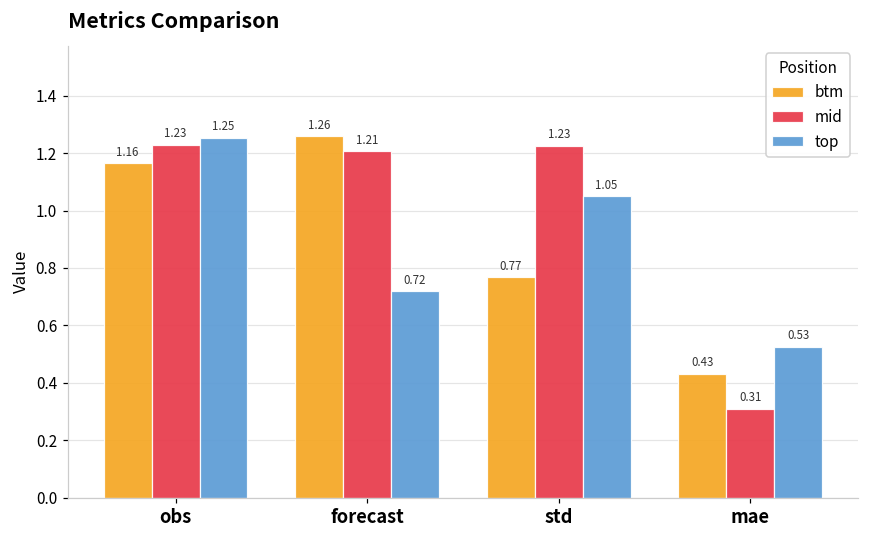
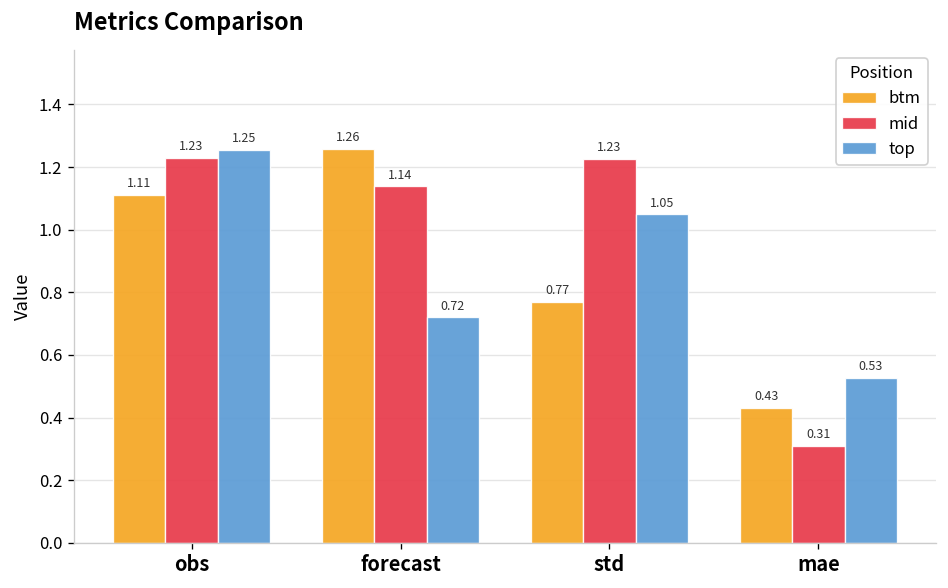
btm, obs: 1.16 -> 1.11
mid, forecast: 1.21 -> 1.14
